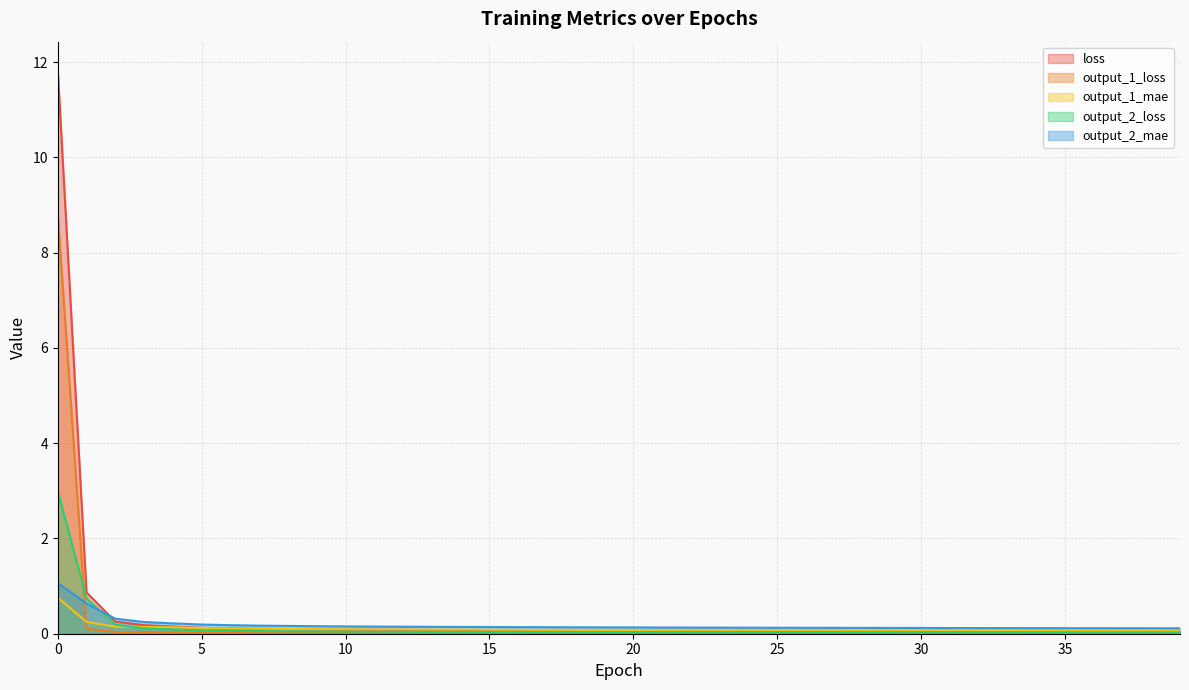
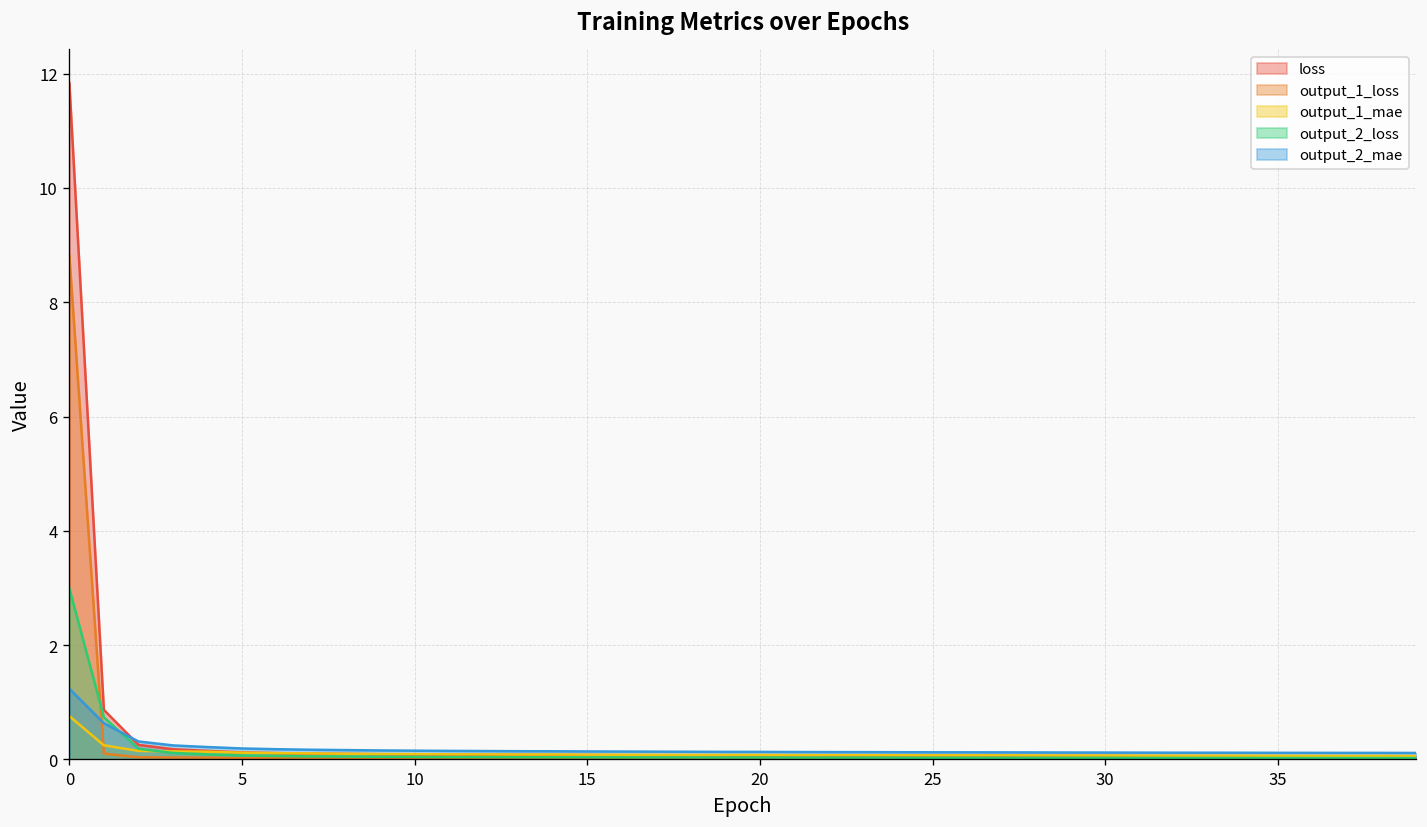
output_2_mae, 0: 1.1 -> 1.2
